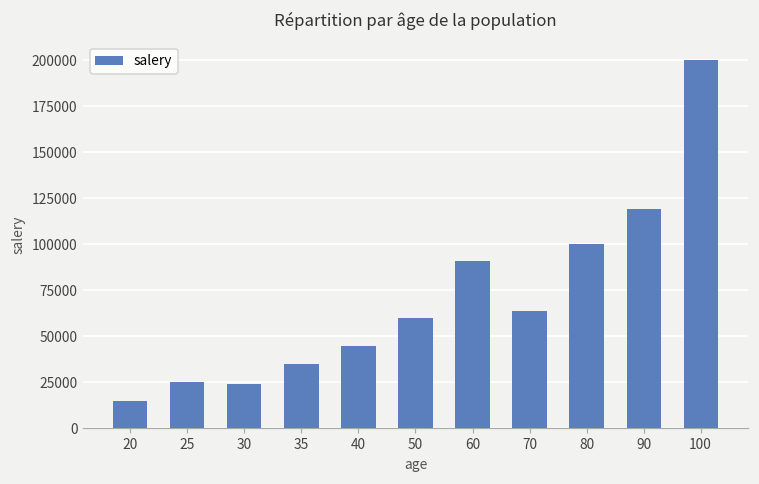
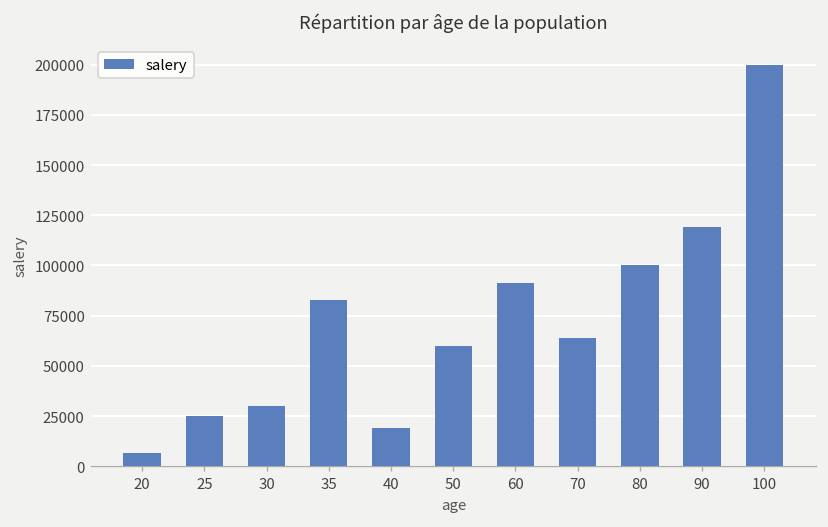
20: 15000 -> 7000
30: 24000 -> 30000
35: 35000 -> 83000
40: 45000 -> 19000
